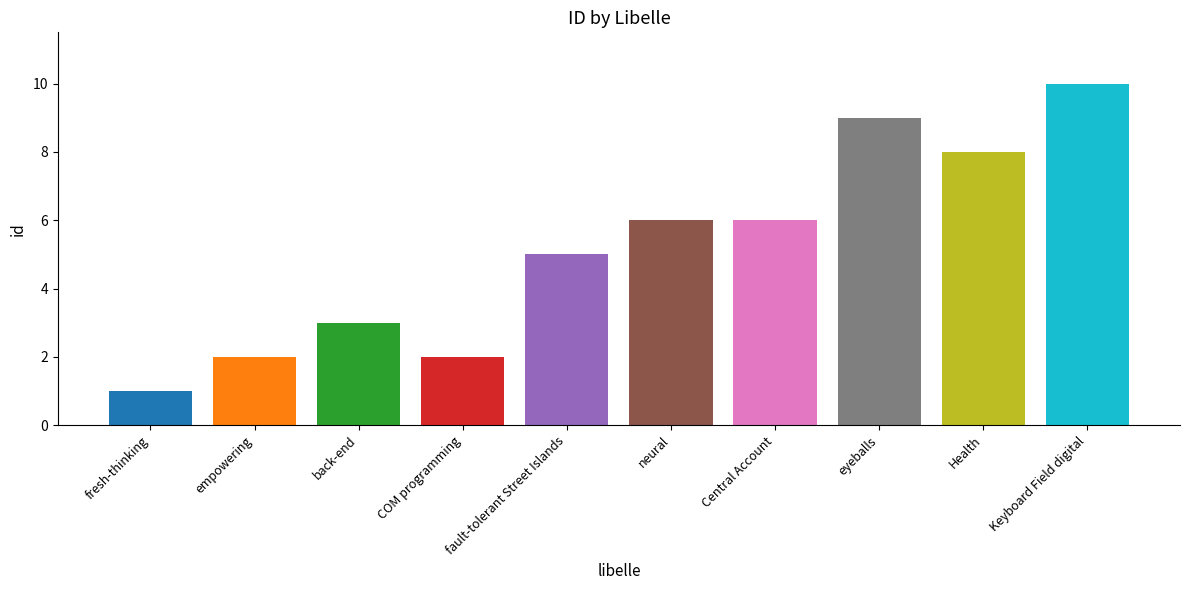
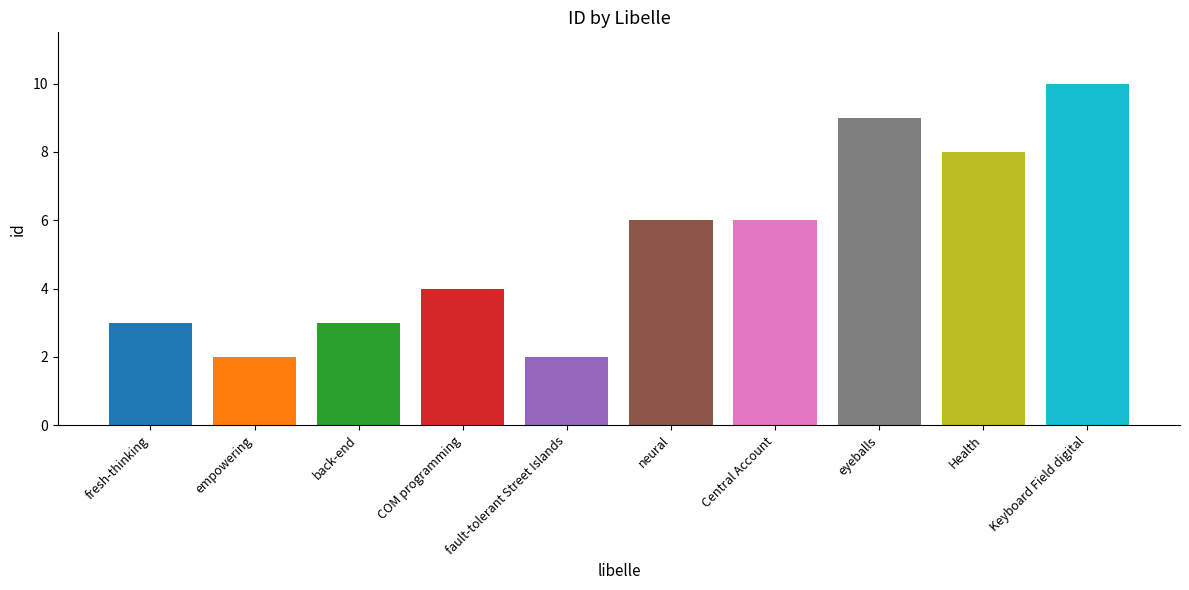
fresh-thinking: 1 -> 3
COM programming: 2 -> 4
fault-tolerant Street Islands: 5 -> 2
